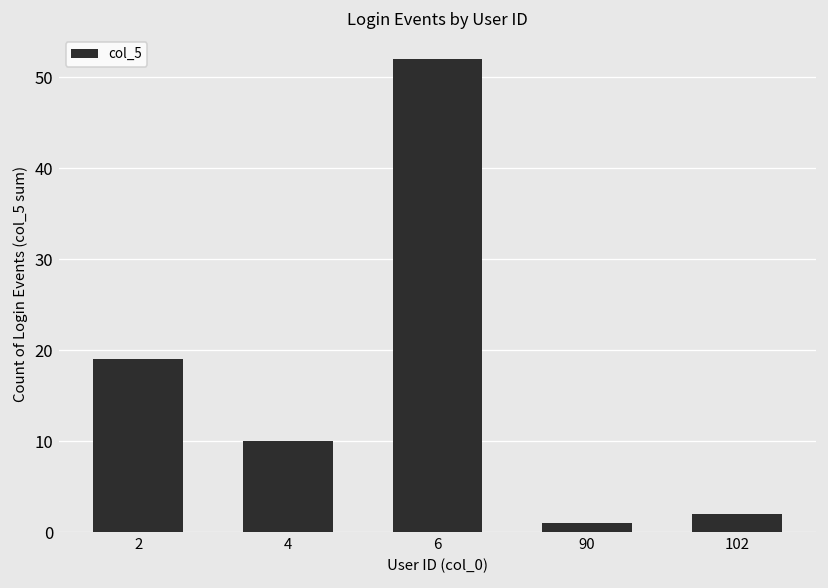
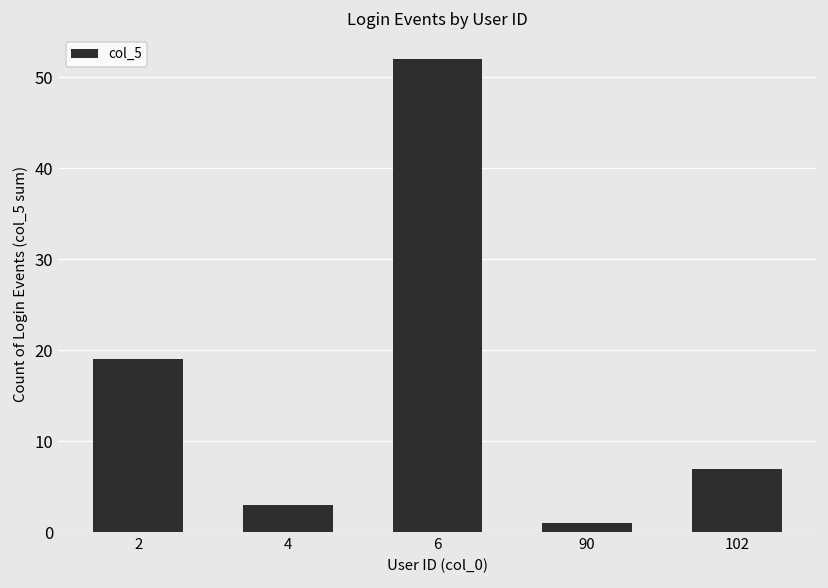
4: 10 -> 3
102: 2 -> 7
